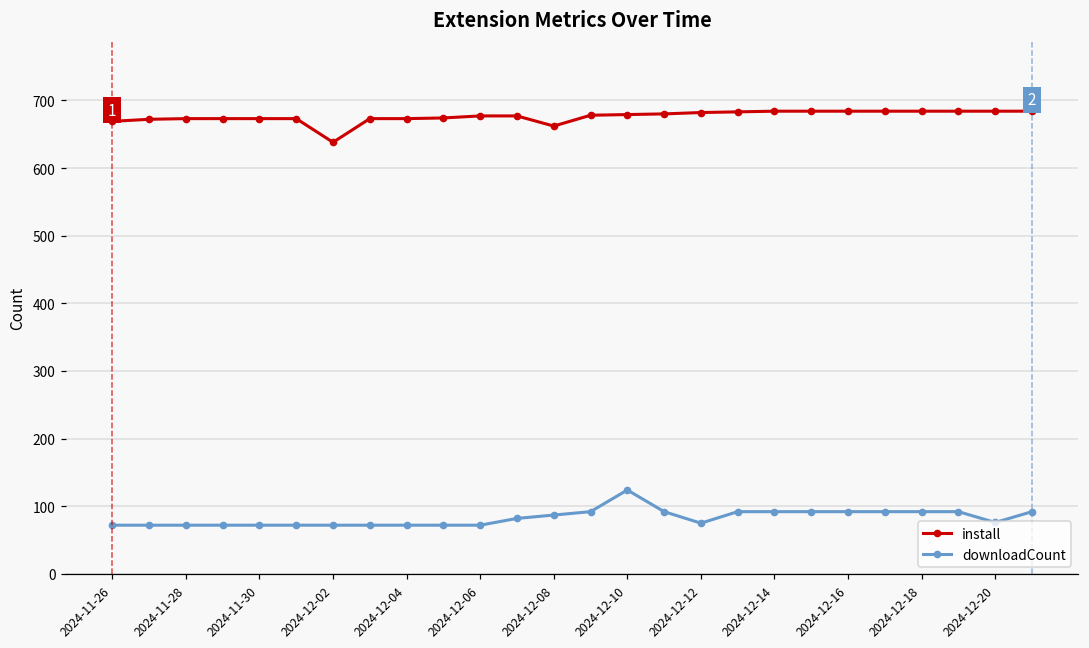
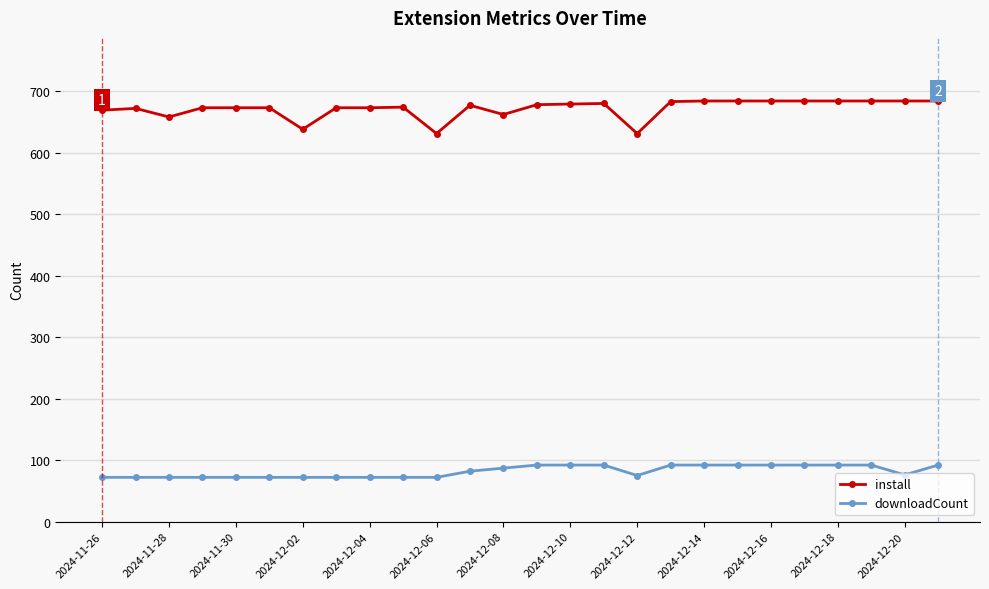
install, 2024-11-28: 670 -> 660
install, 2024-12-06: 680 -> 630
downloadCount, 2024-12-10: 120 -> 90
install, 2024-12-12: 680 -> 630
